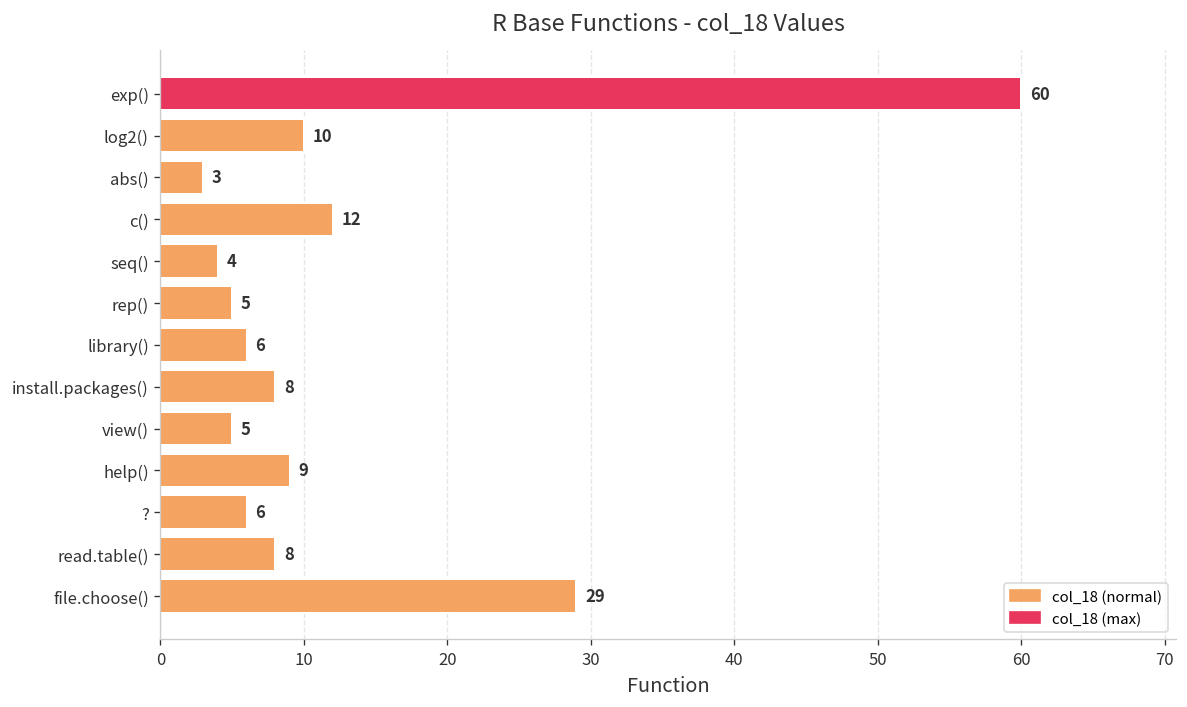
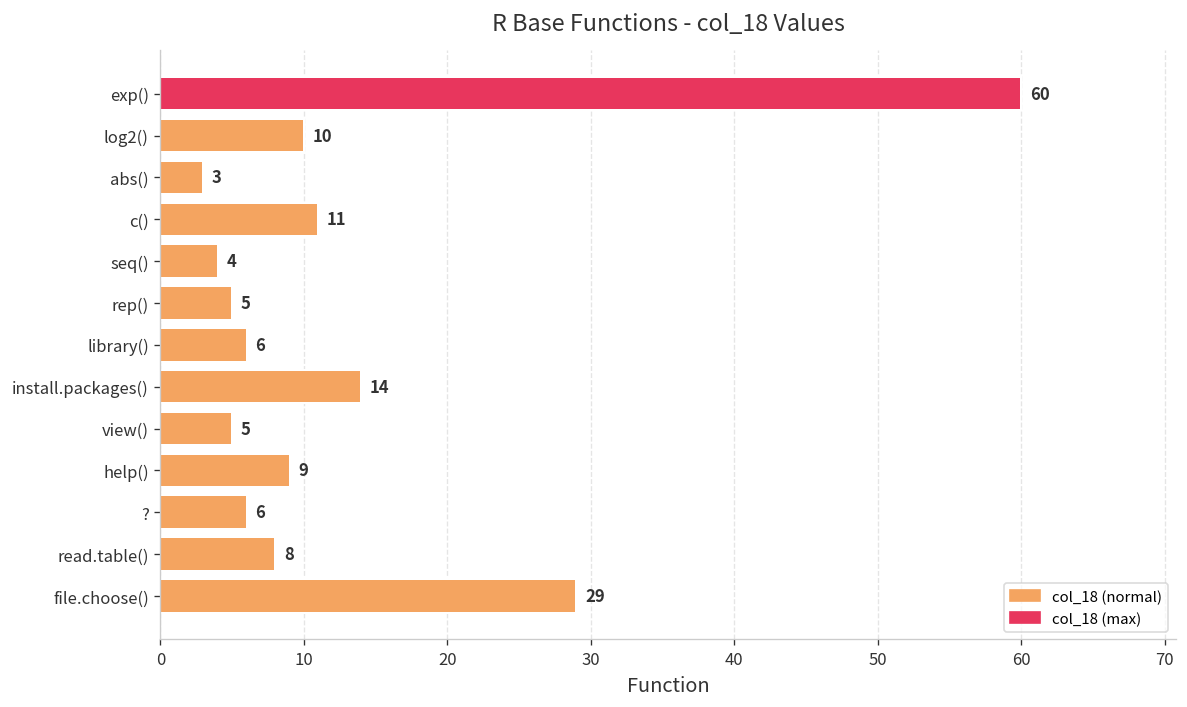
c(): 12 -> 11
install.packages(): 8 -> 14
